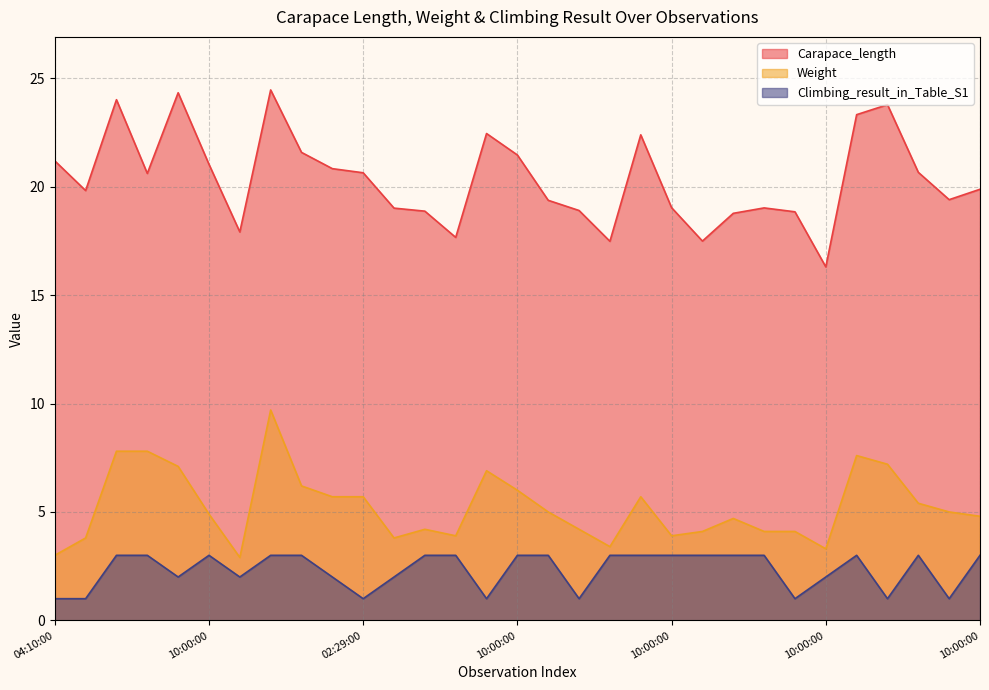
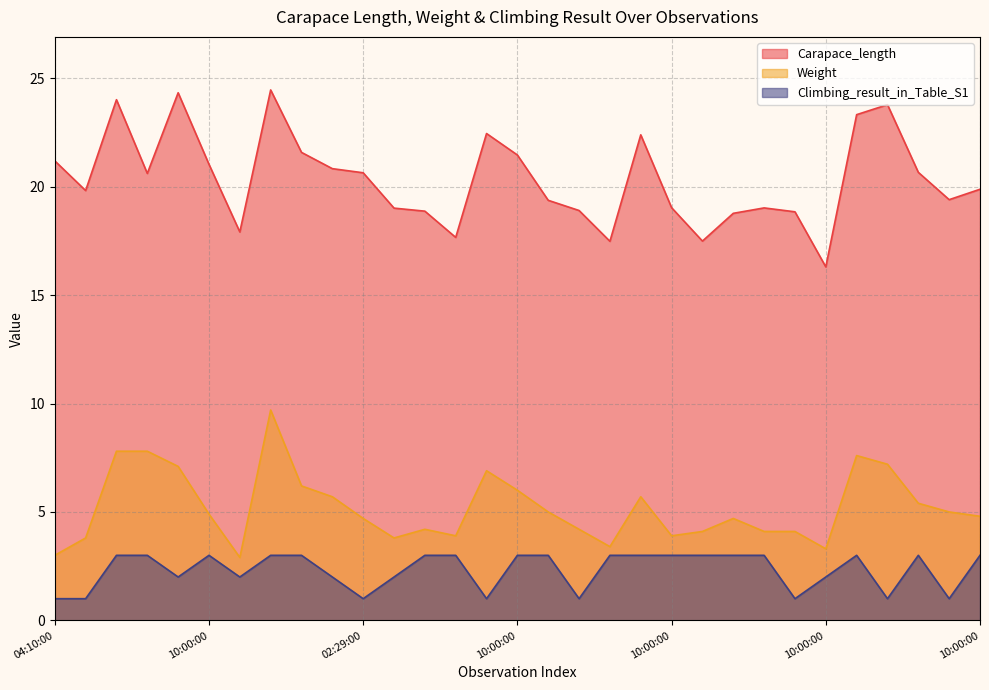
Weight, 02:29:00: 5.7 -> 4.7
